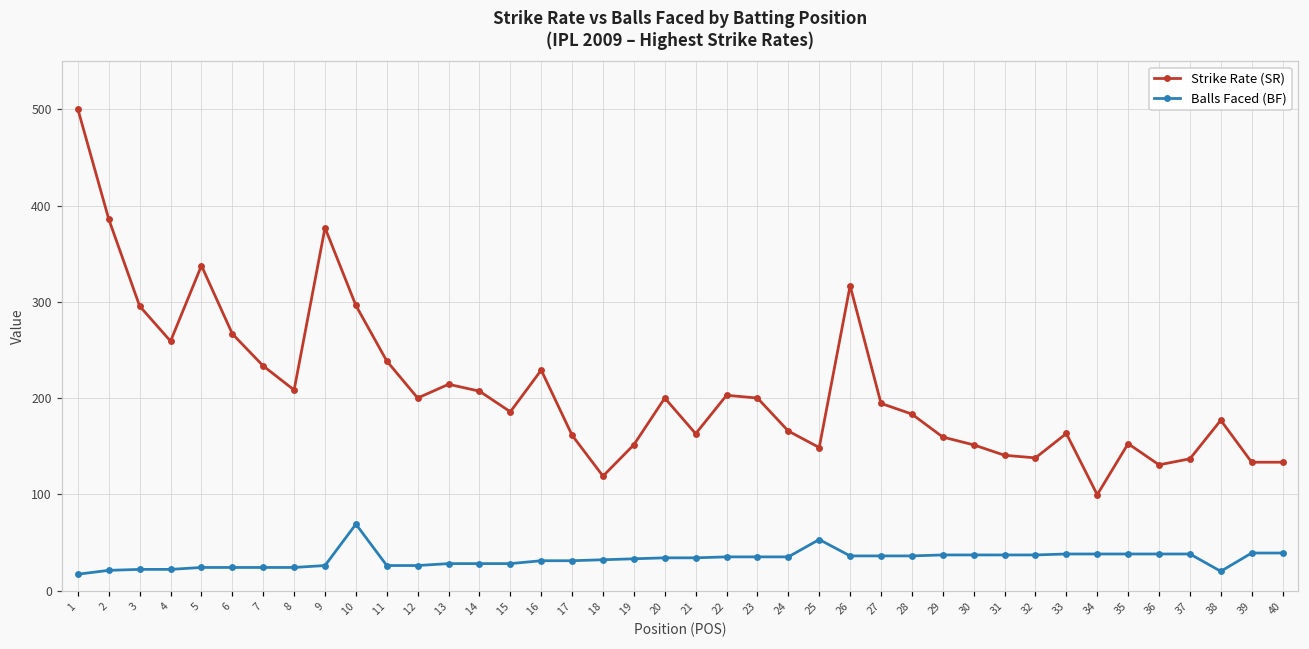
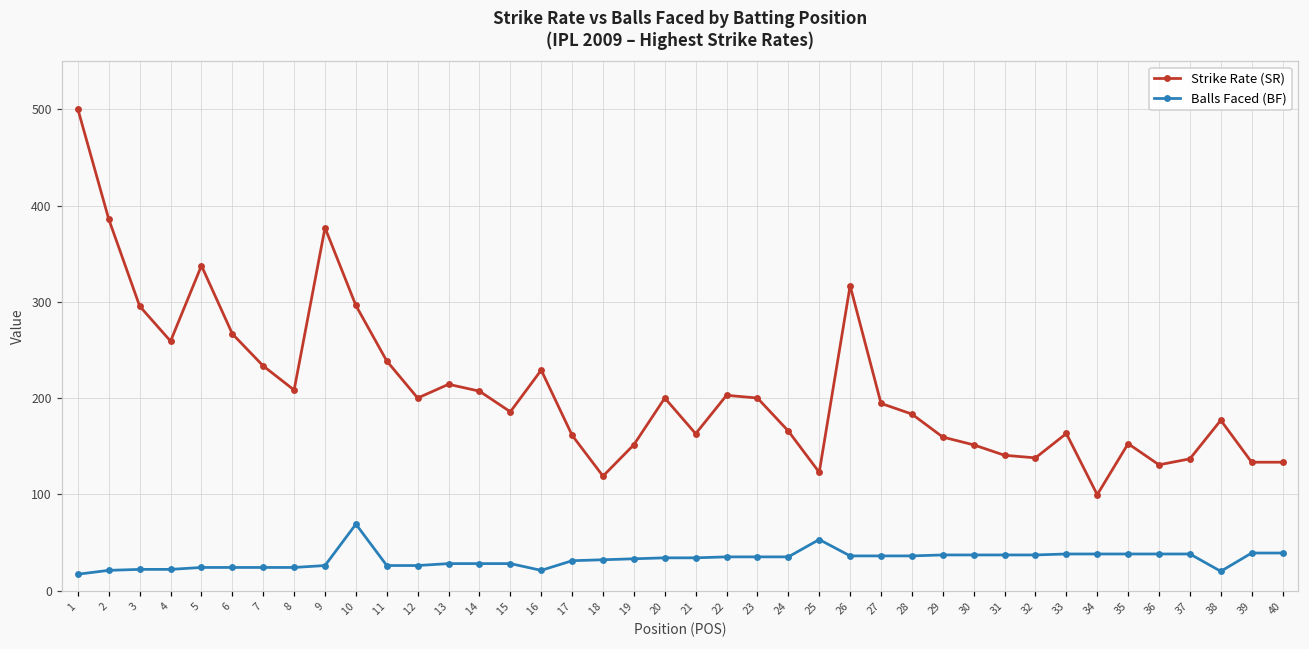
Balls Faced (BF), 16: 30 -> 20
Strike Rate (SR), 25: 150 -> 120
